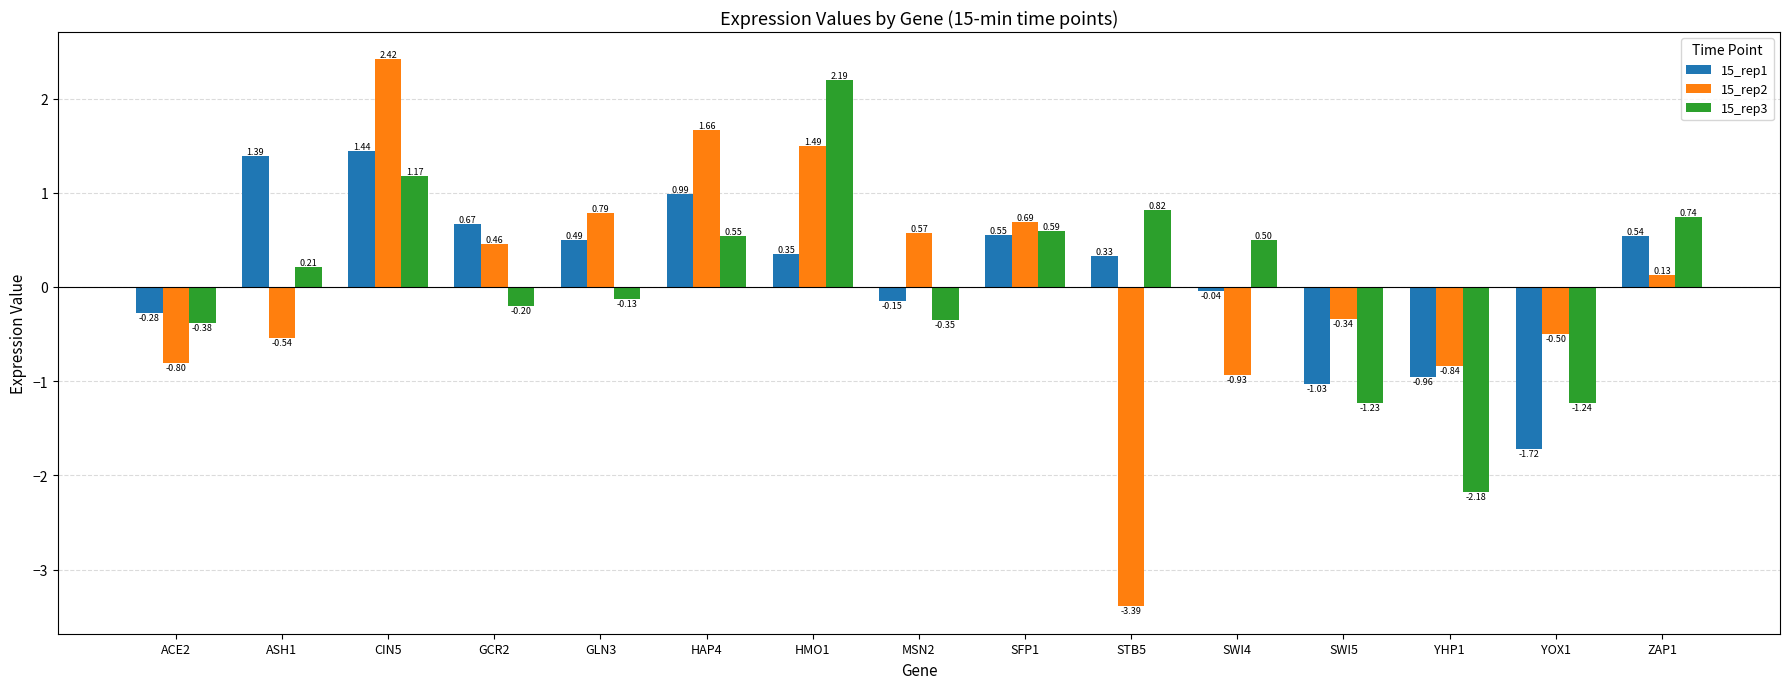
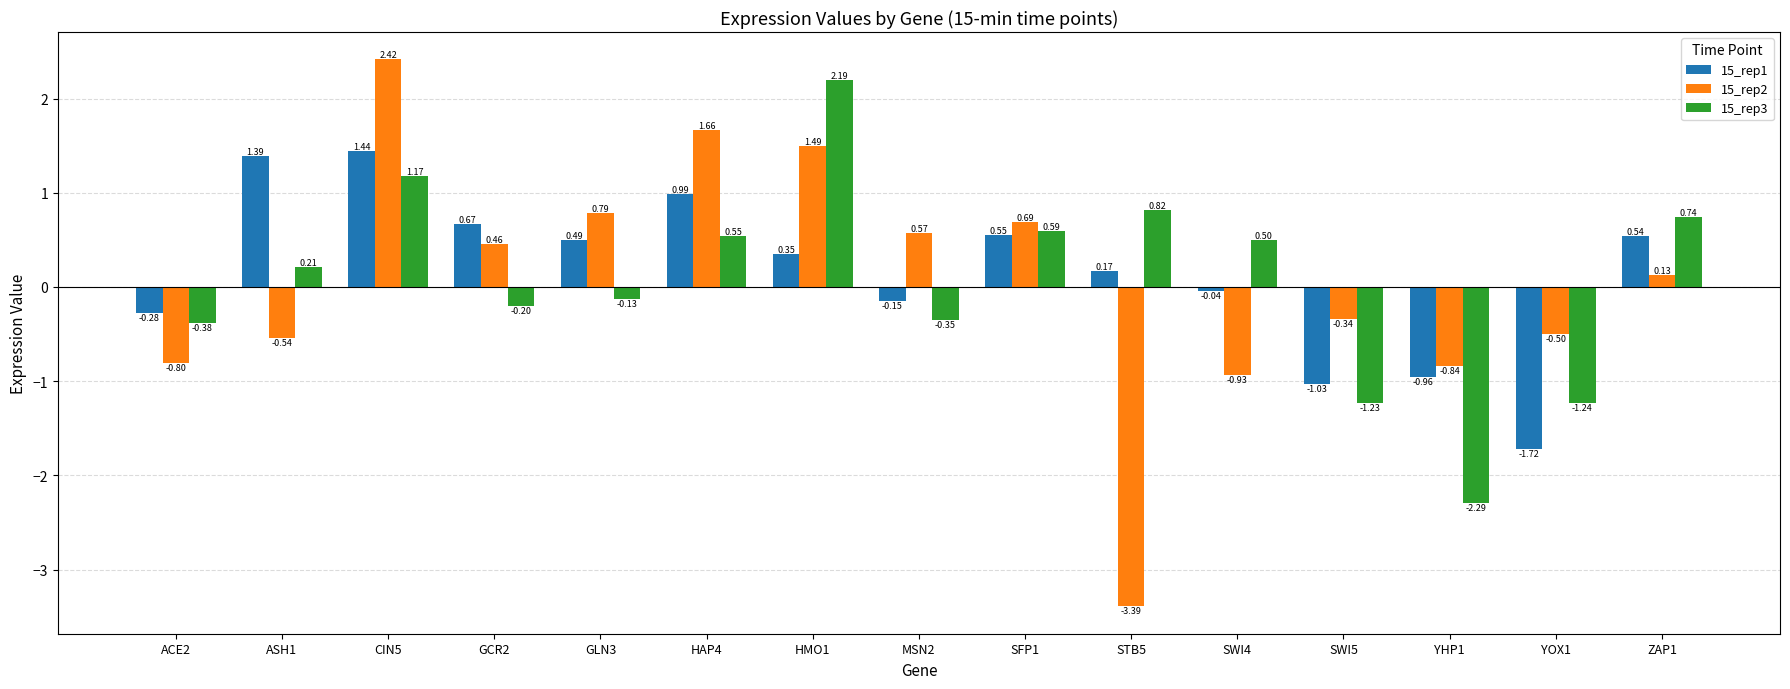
15_rep1, STB5: 0.33 -> 0.17
15_rep3, YHP1: -2.18 -> -2.29
